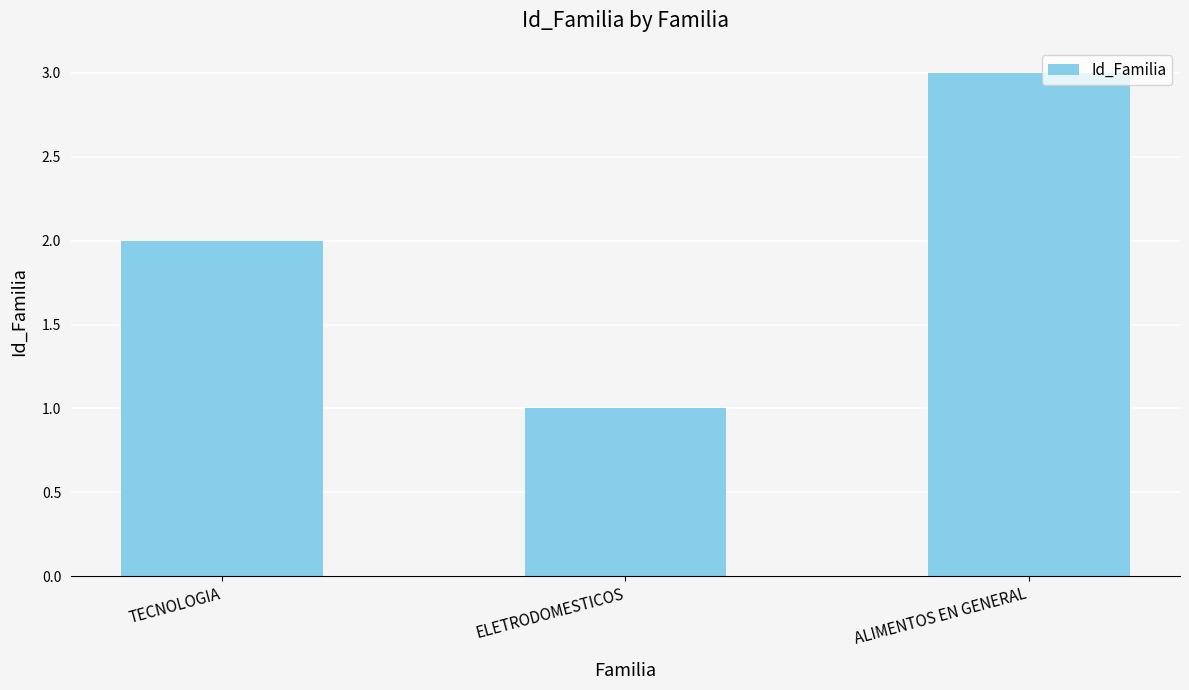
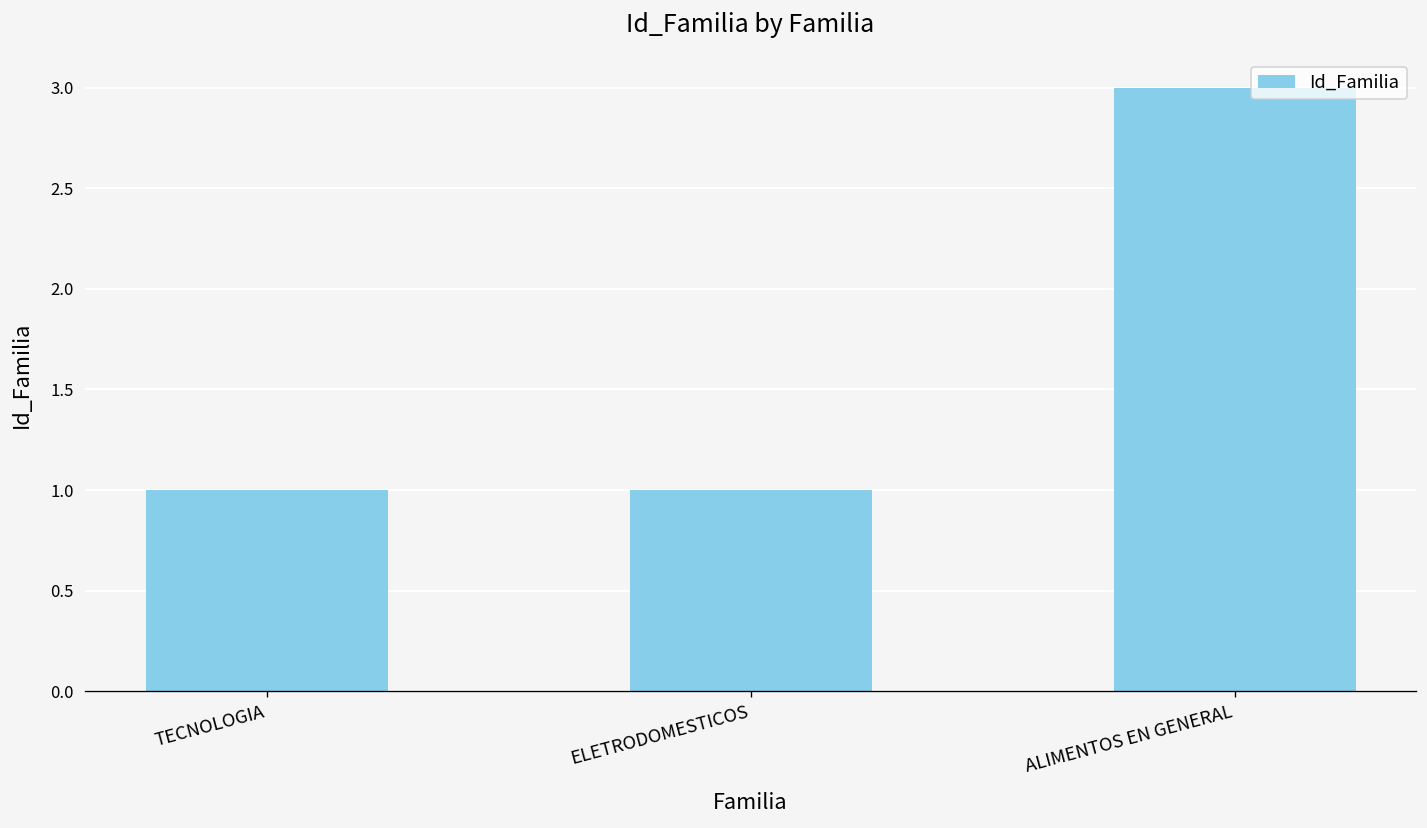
TECNOLOGIA: 2 -> 1
